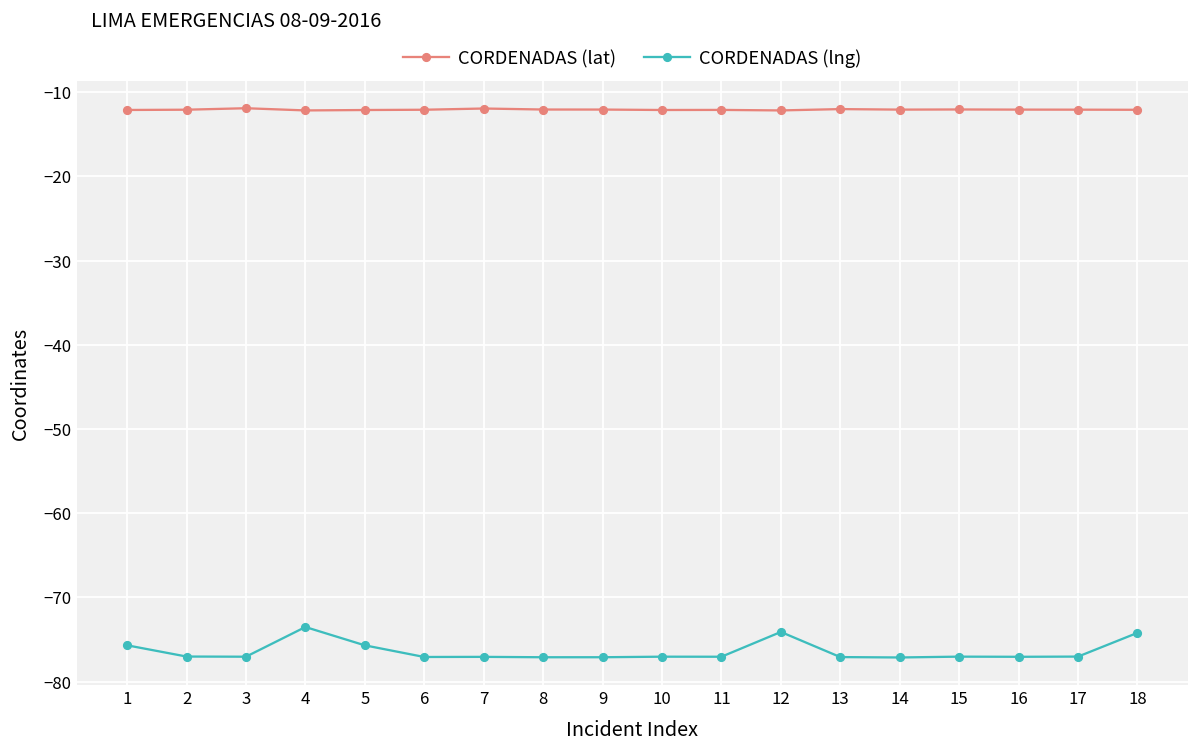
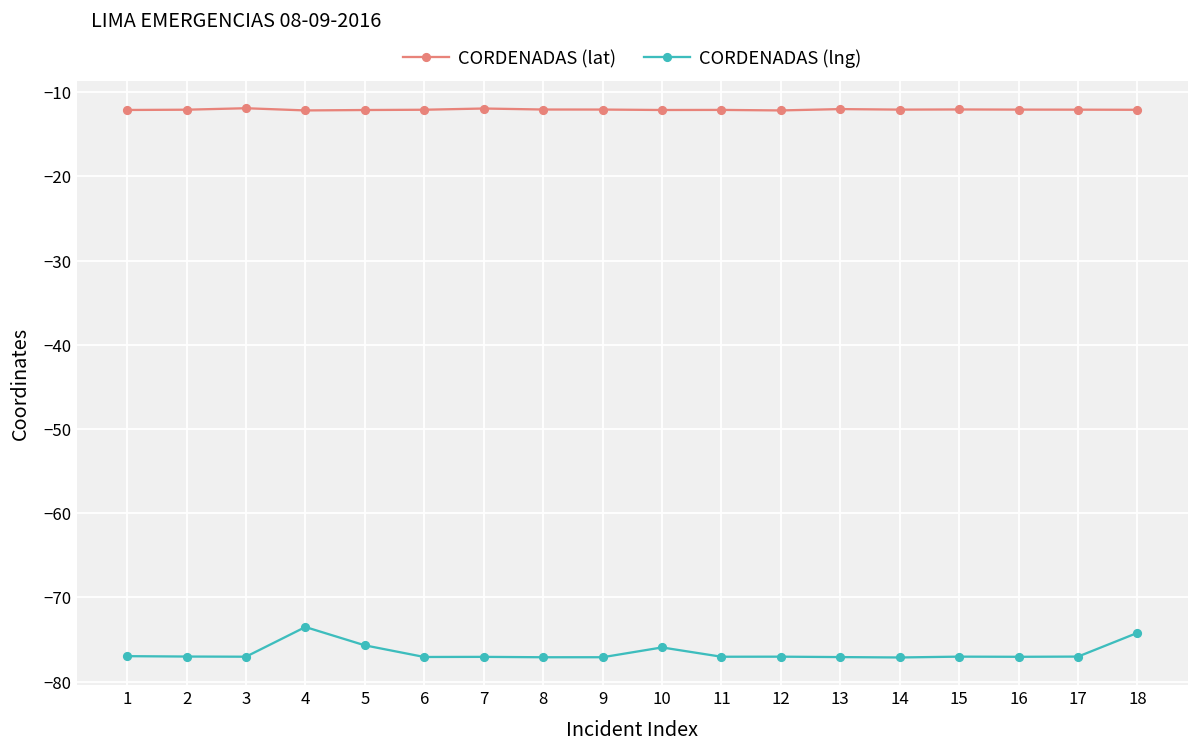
CORDENADAS (lng), 1: -76 -> -77
CORDENADAS (lng), 10: -77 -> -76
CORDENADAS (lng), 12: -74 -> -77
